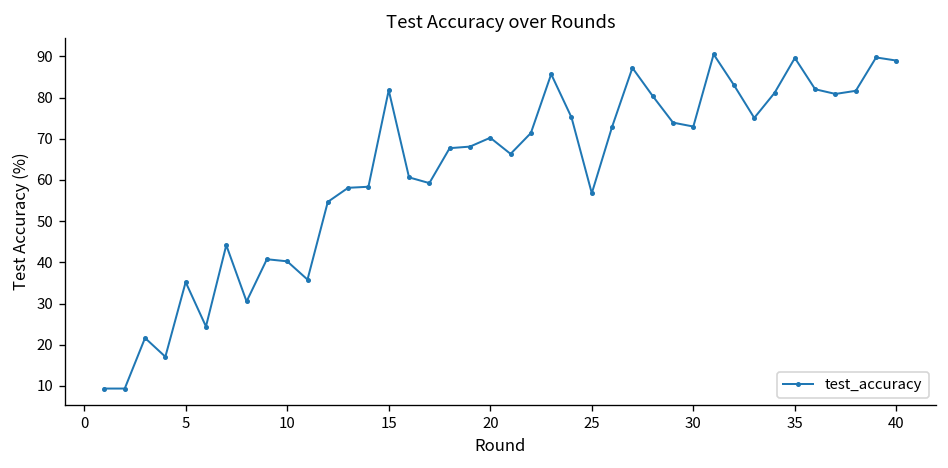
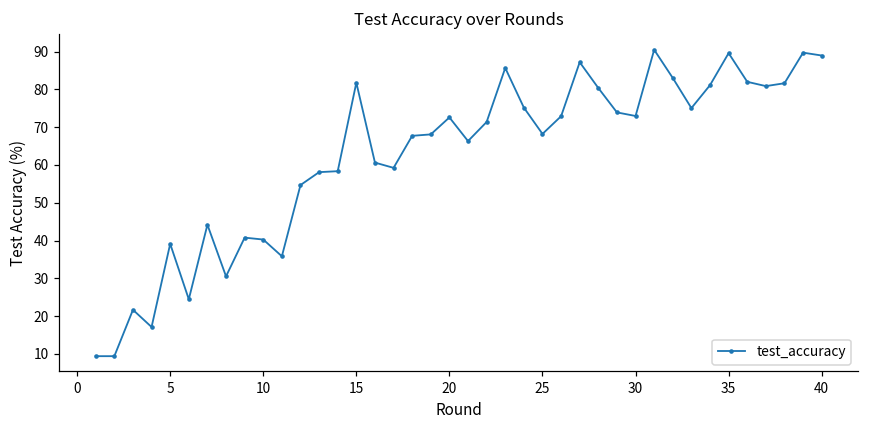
5: 35 -> 39
20: 70 -> 73
25: 57 -> 68
